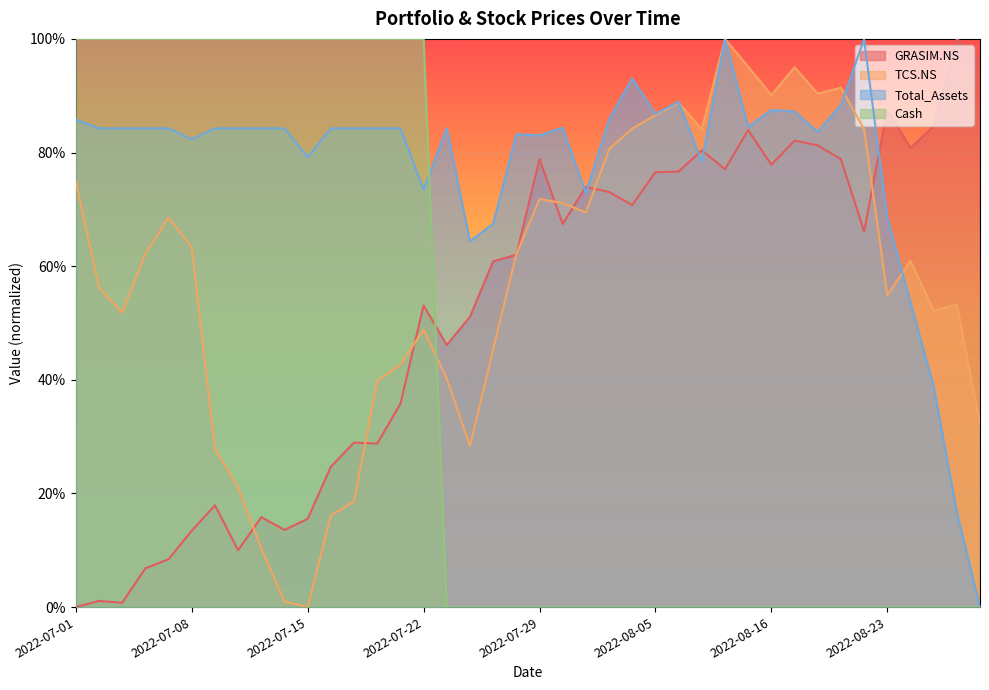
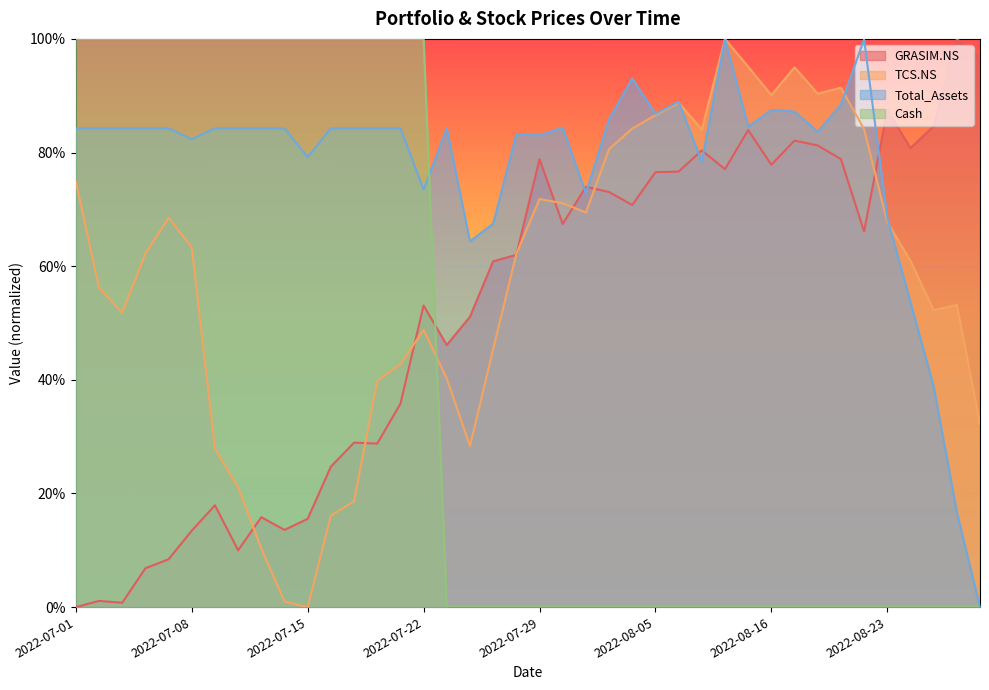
Total_Assets, 2022-07-01: 86% -> 84%
TCS.NS, 2022-08-23: 55% -> 68%
